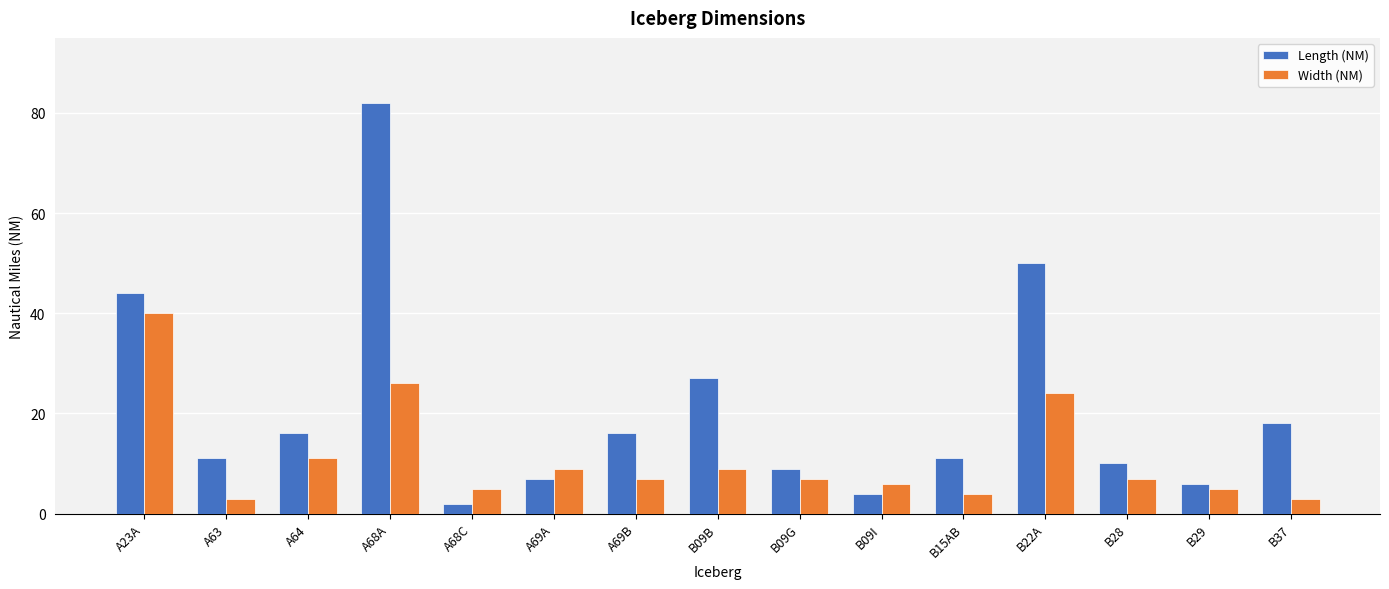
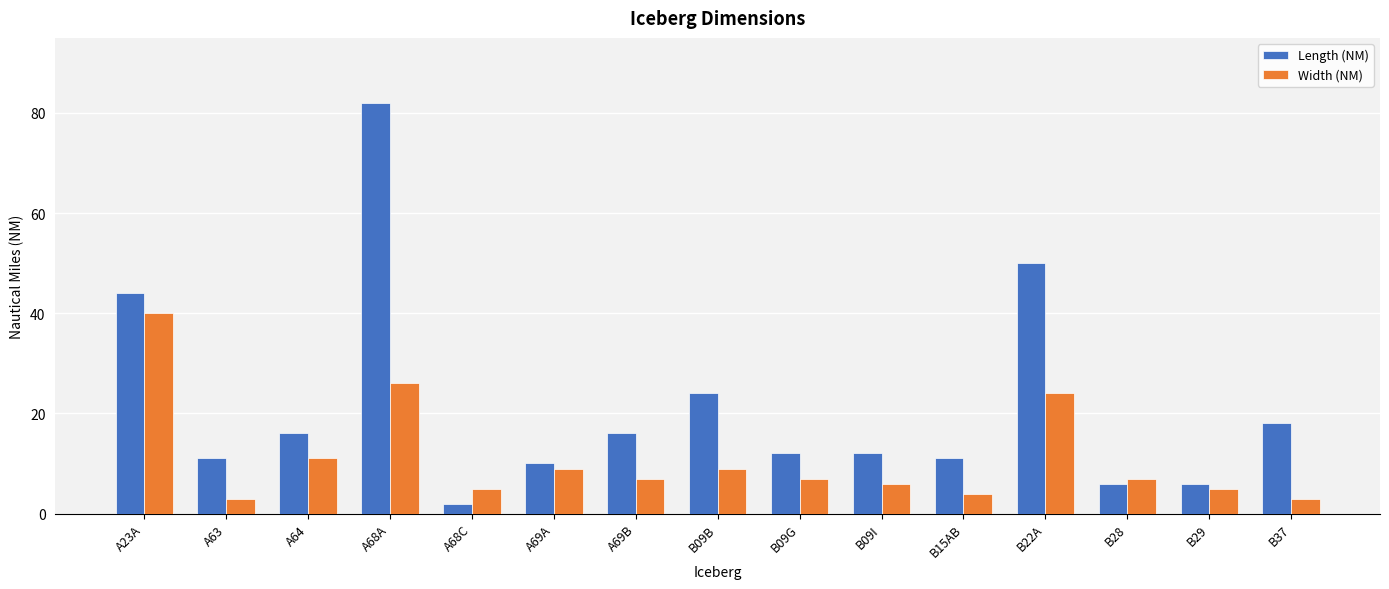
Length (NM), A69A: 7 -> 10
Length (NM), B09B: 27 -> 24
Length (NM), B09G: 9 -> 12
Length (NM), B09I: 4 -> 12
Length (NM), B28: 10 -> 6
